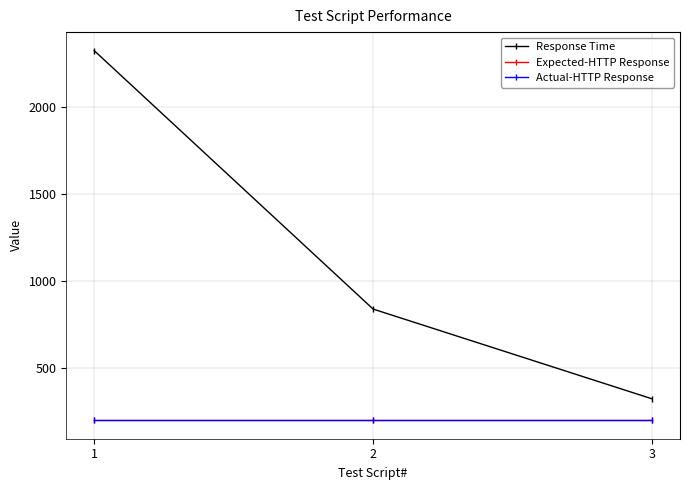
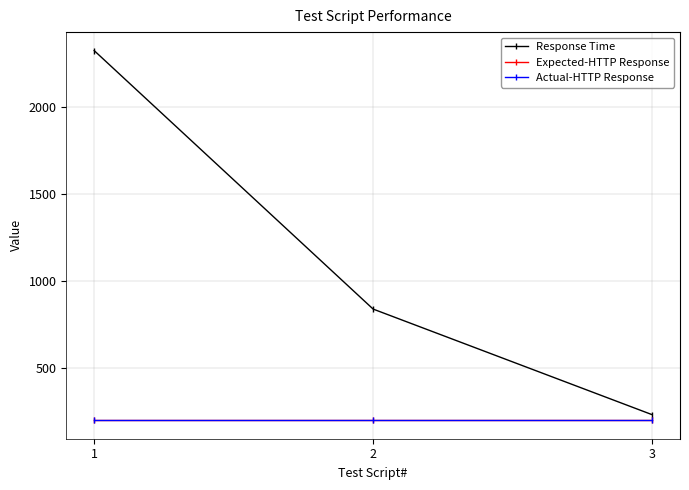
Response Time, 3: 320 -> 230
